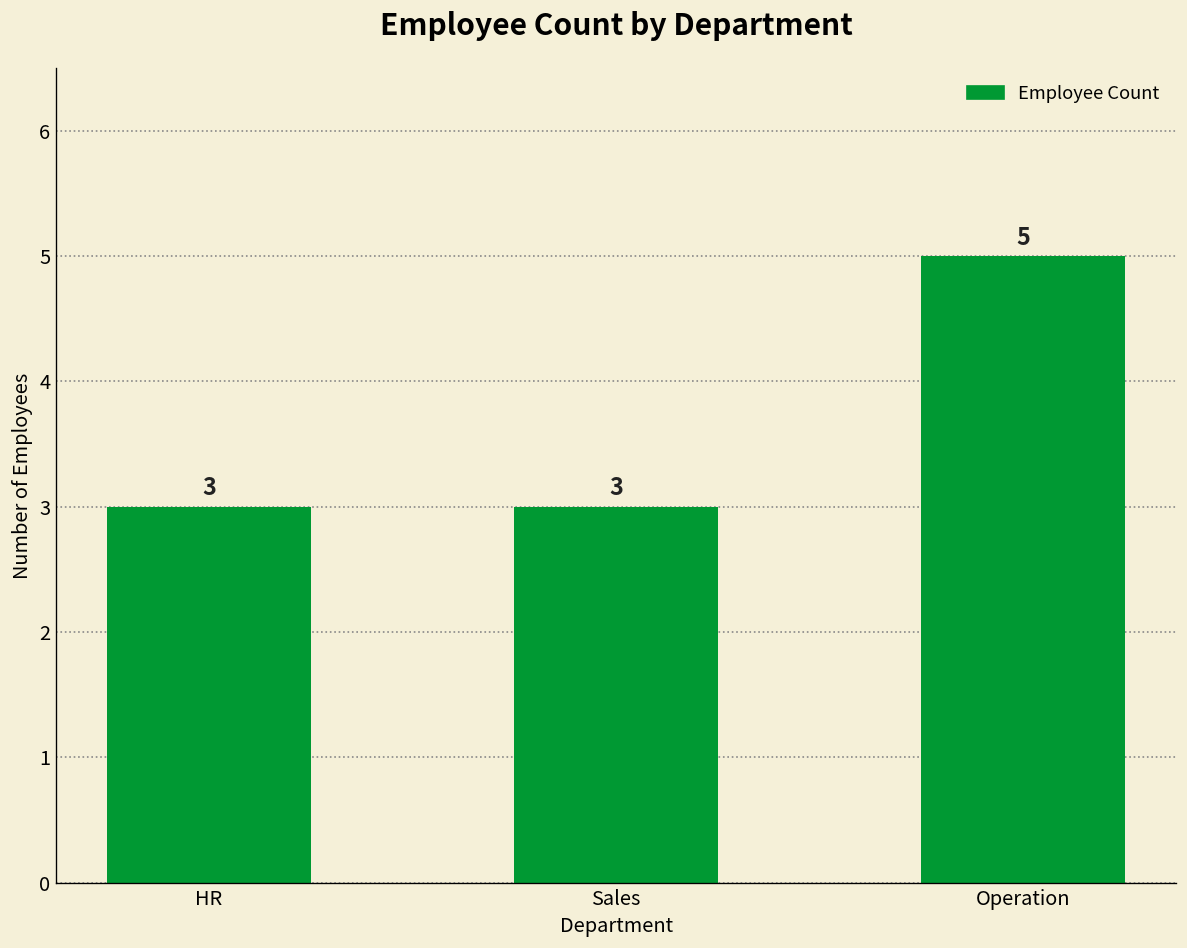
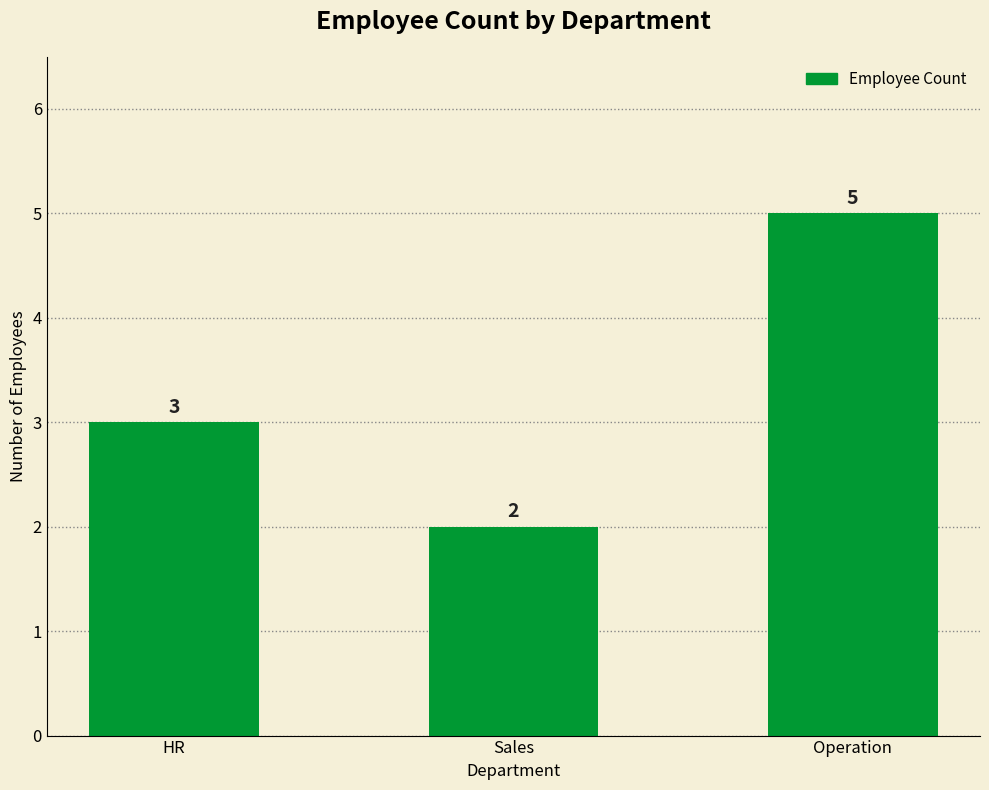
Sales: 3 -> 2
